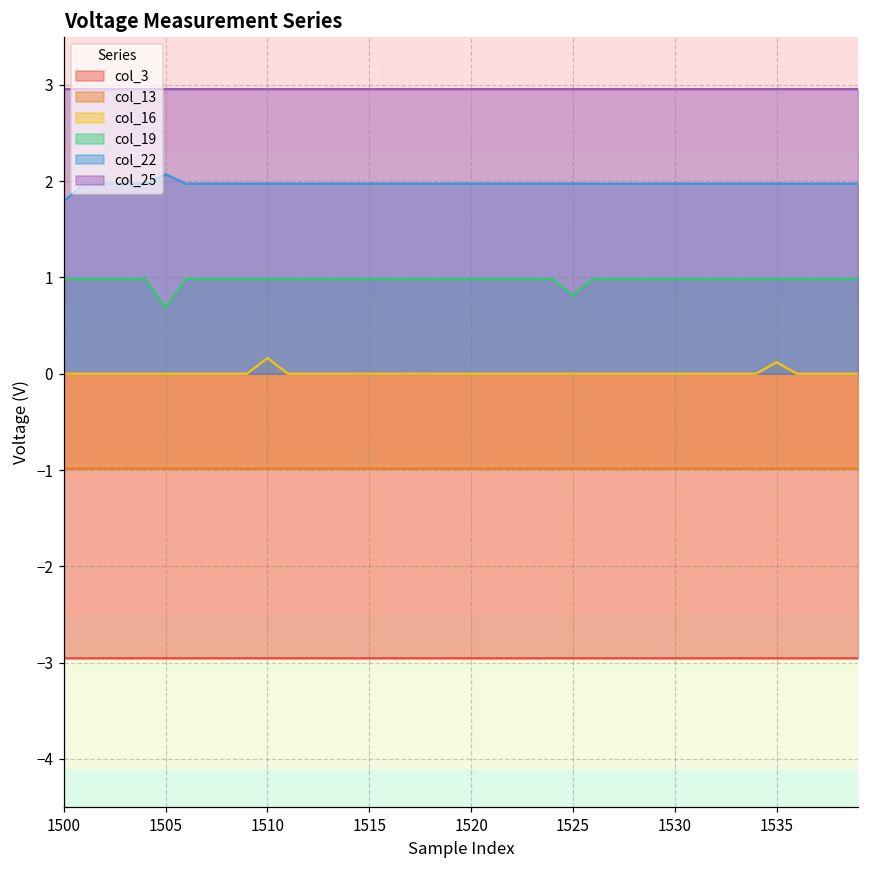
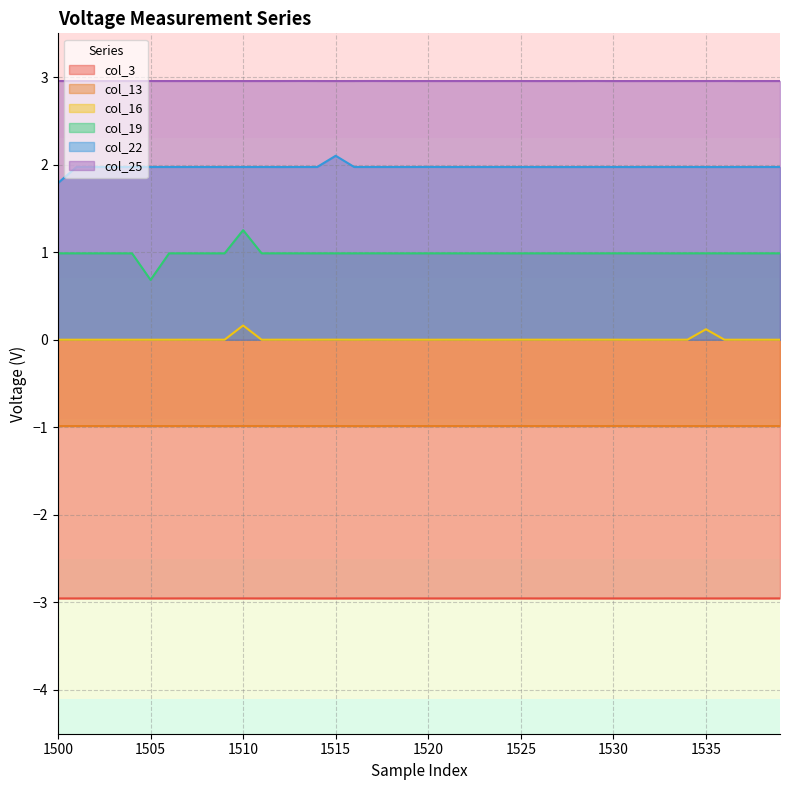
col_22, 1505: 2.1 -> 2.0
col_19, 1510: 1.0 -> 1.3
col_22, 1515: 2.0 -> 2.1
col_19, 1525: 0.8 -> 1.0
